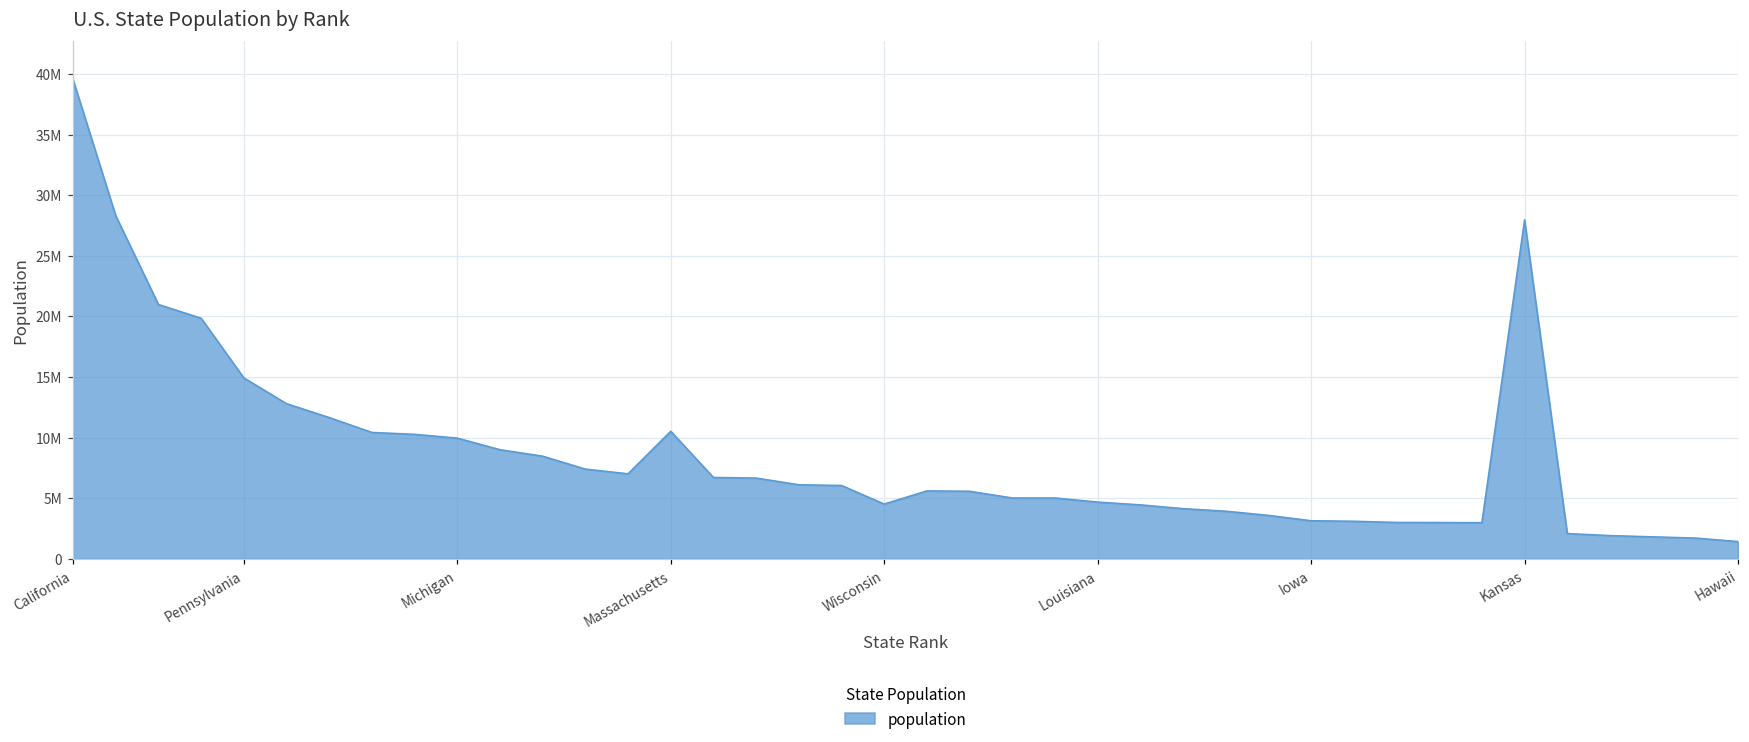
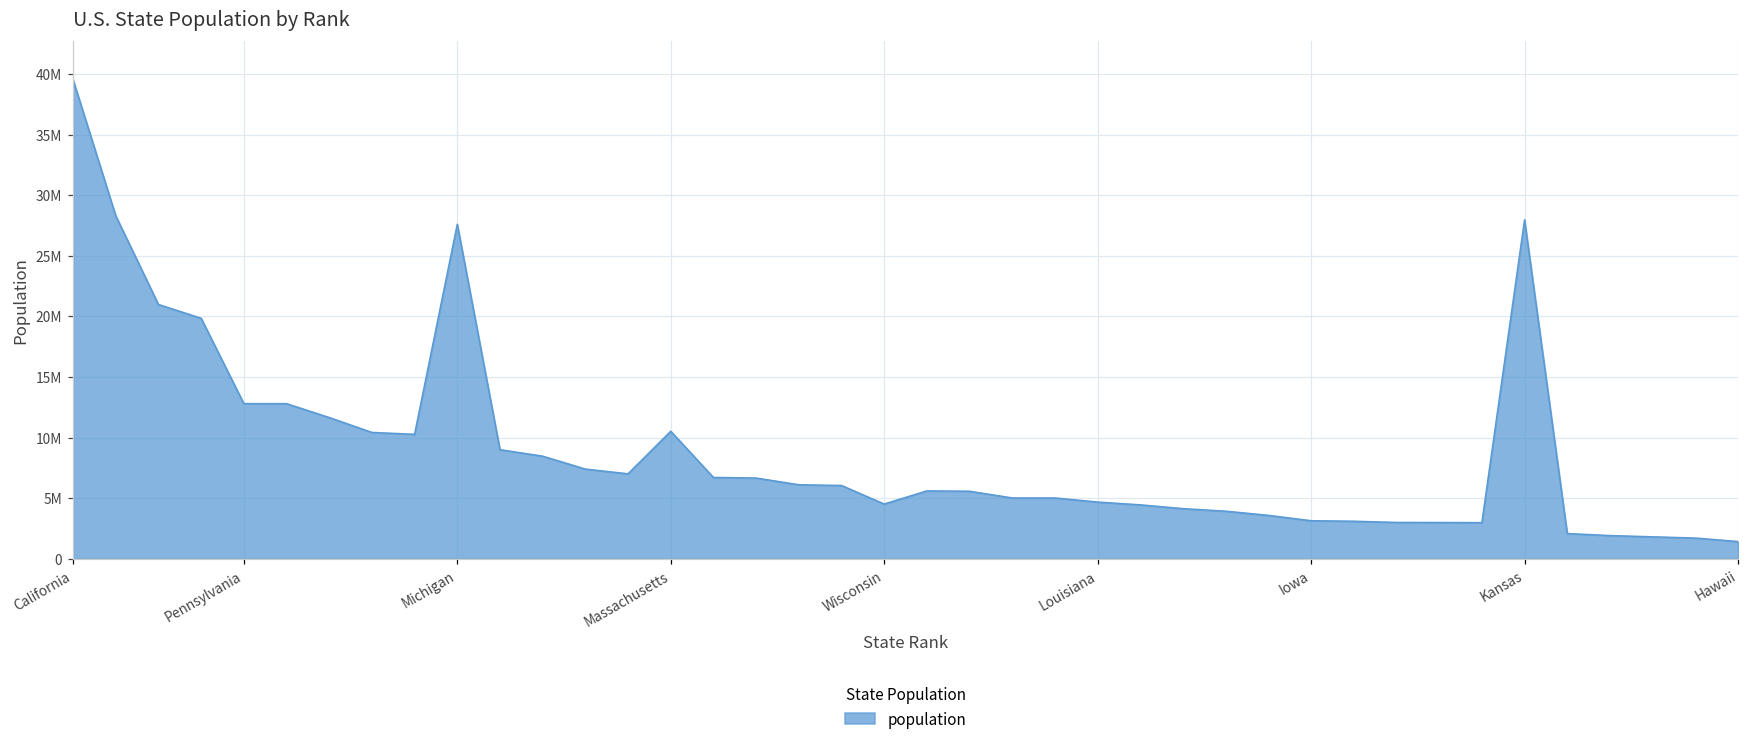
Pennsylvania: 14900000 -> 12800000
Michigan: 10000000 -> 27600000
